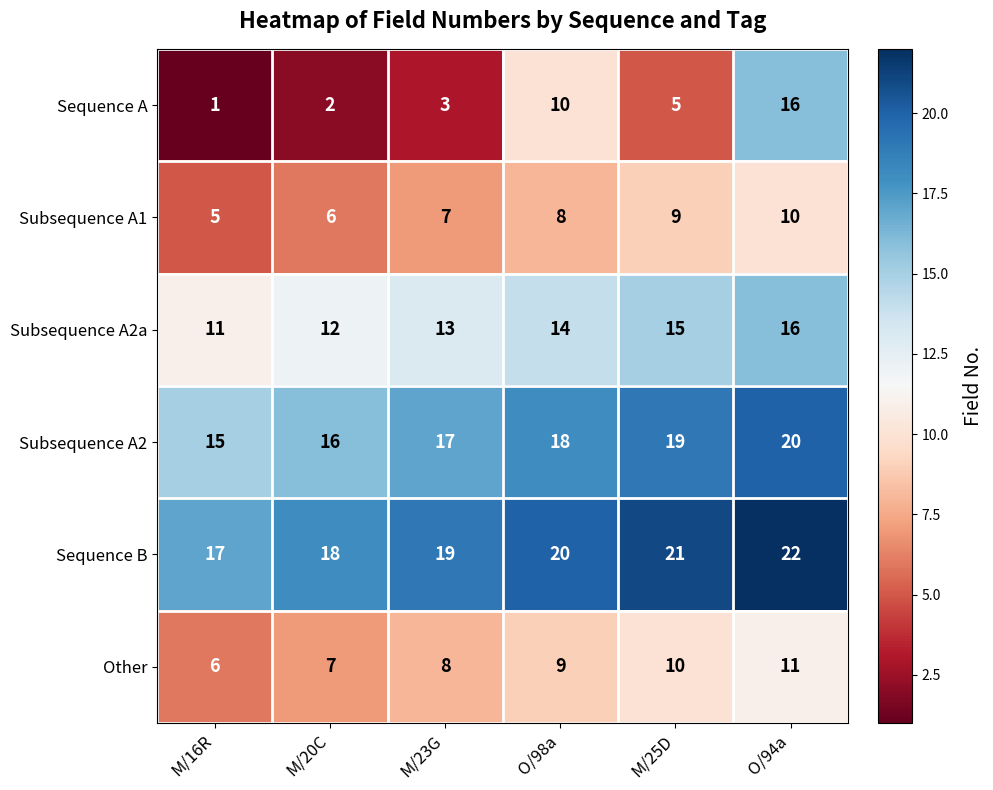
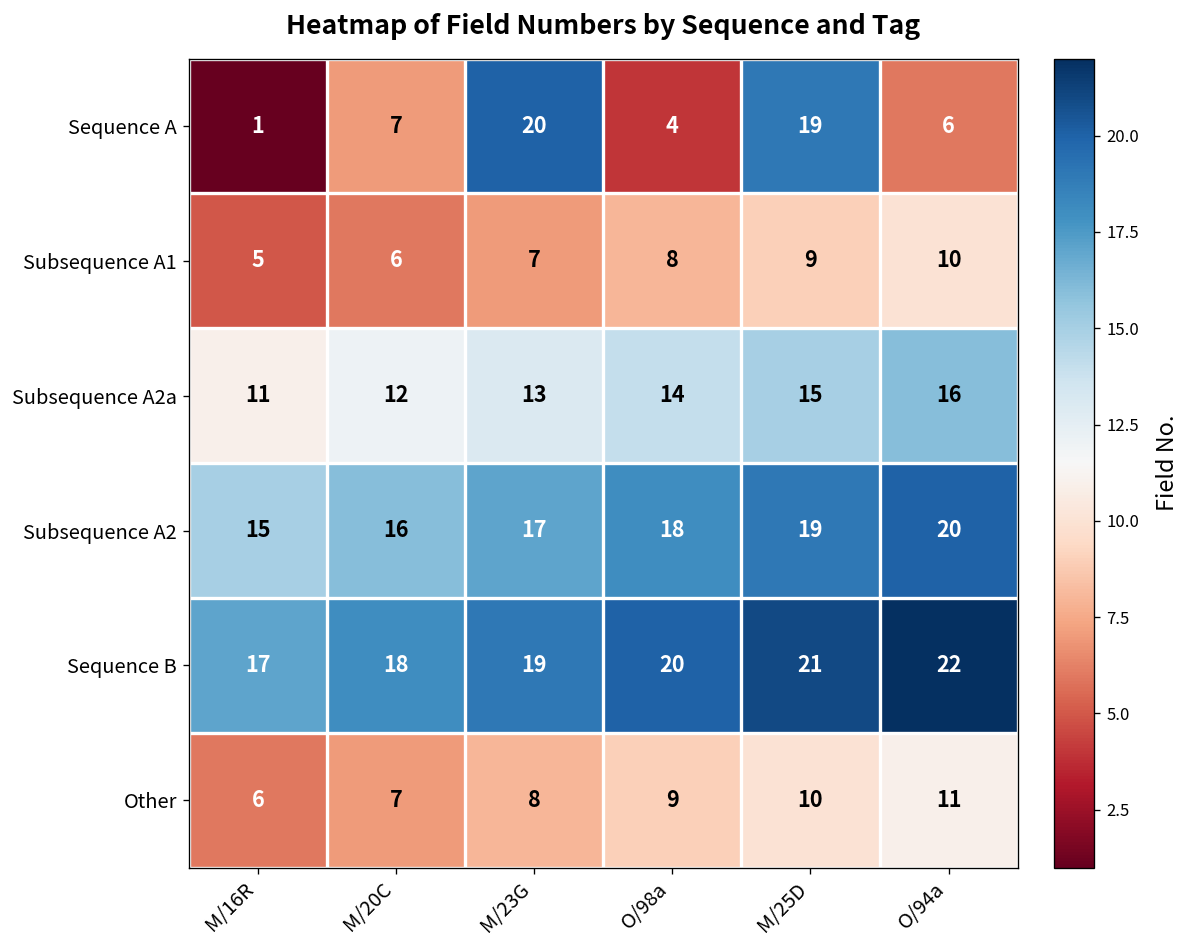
Sequence A, M/20C: 2 -> 7
Sequence A, M/23G: 3 -> 20
Sequence A, O/98a: 10 -> 4
Sequence A, M/25D: 5 -> 19
Sequence A, O/94a: 16 -> 6
